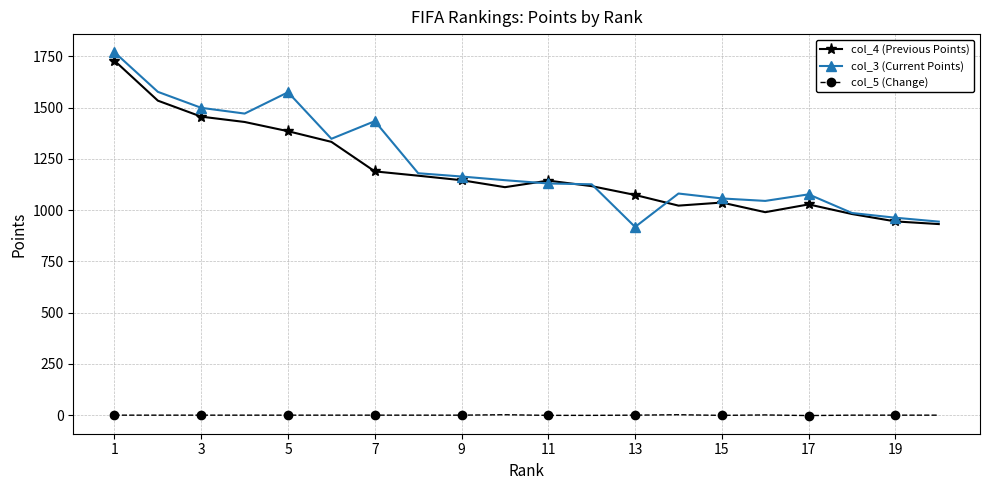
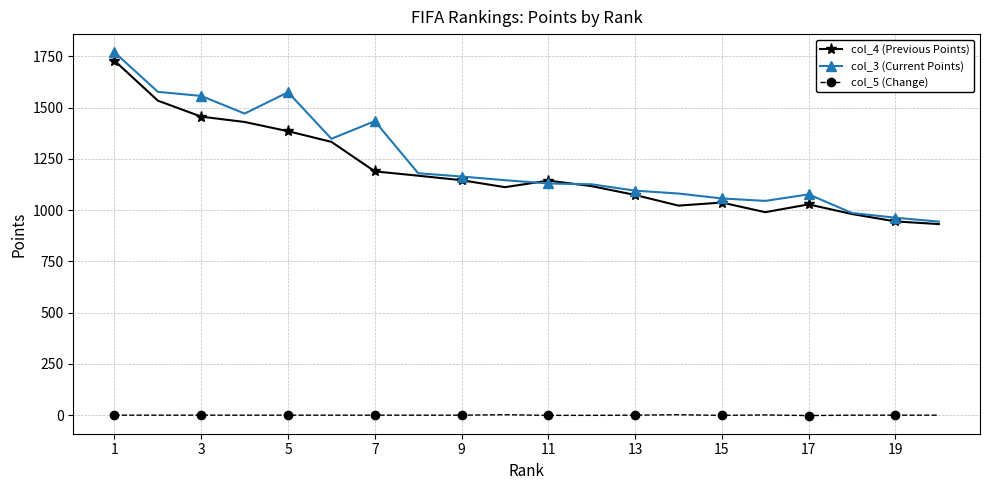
col_3 (Current Points), 3: 1500 -> 1560
col_3 (Current Points), 13: 920 -> 1100
